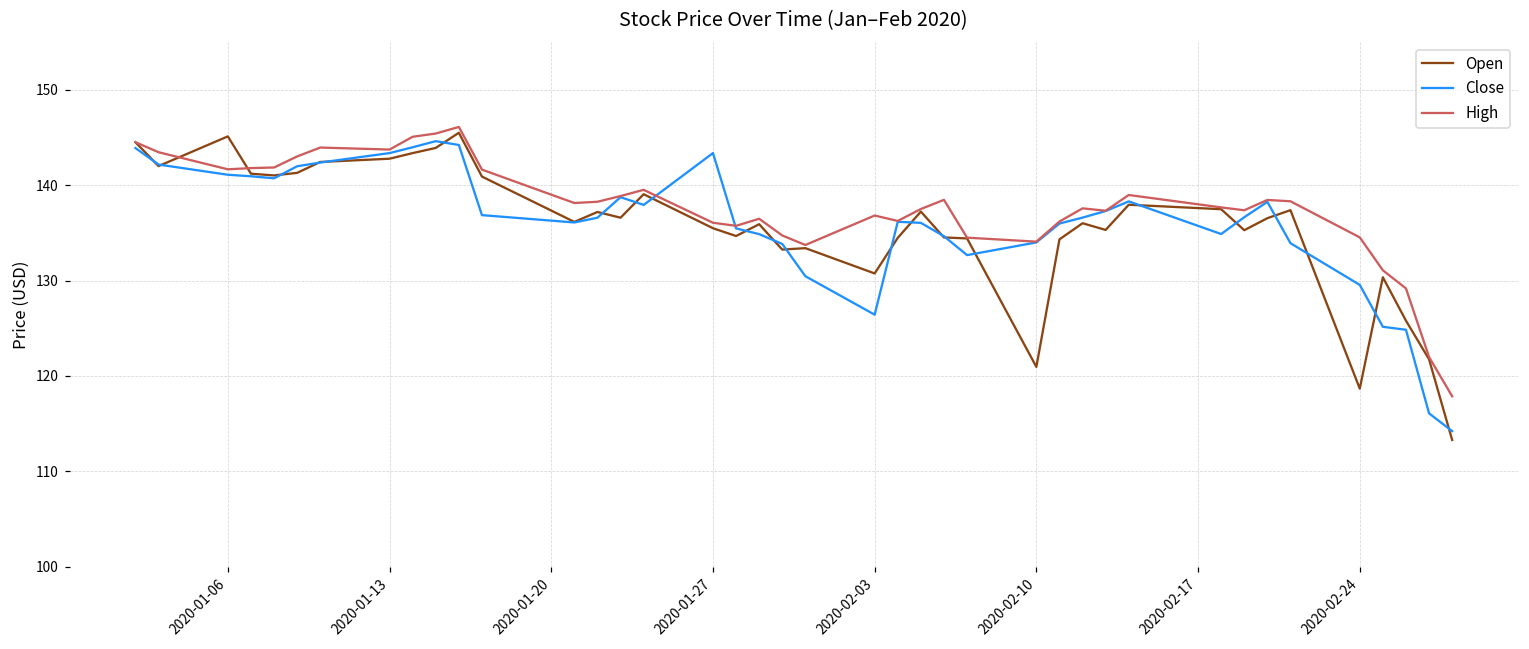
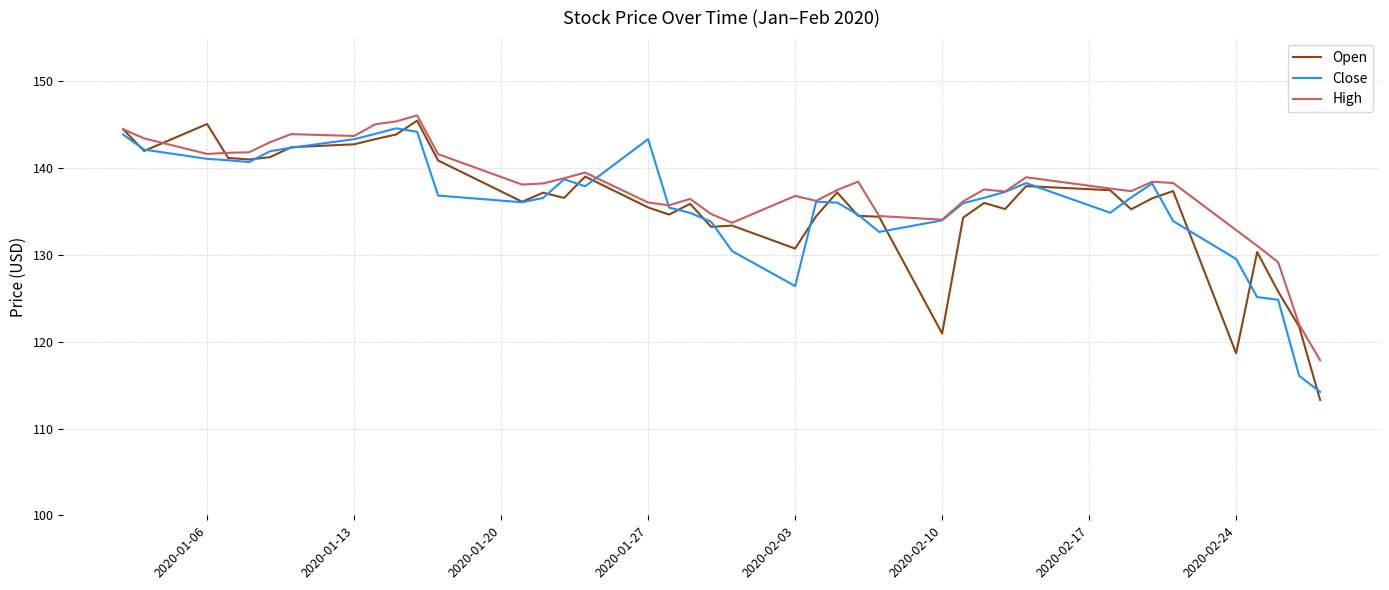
High, 2020-02-24: 135 -> 133
